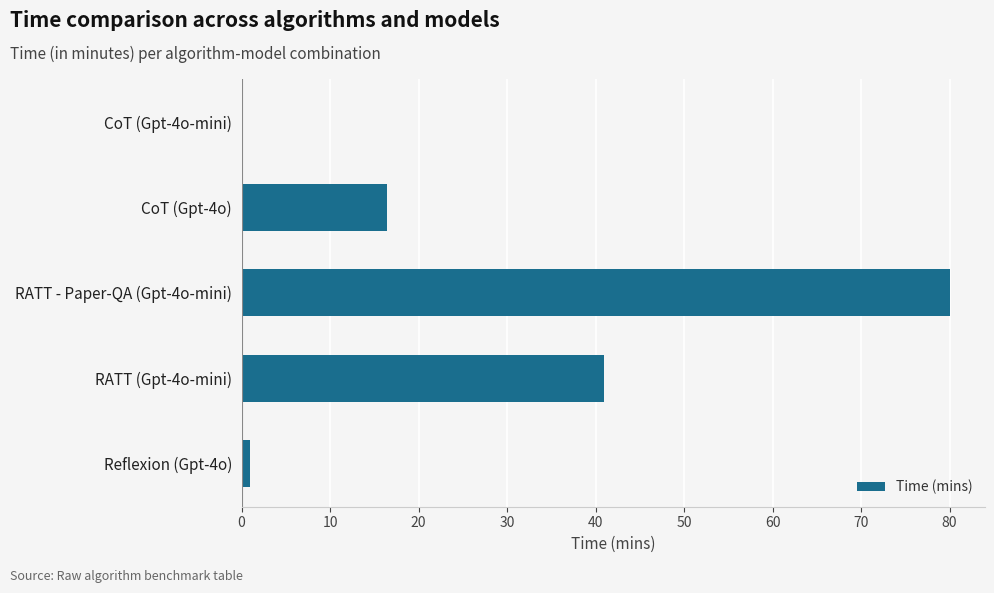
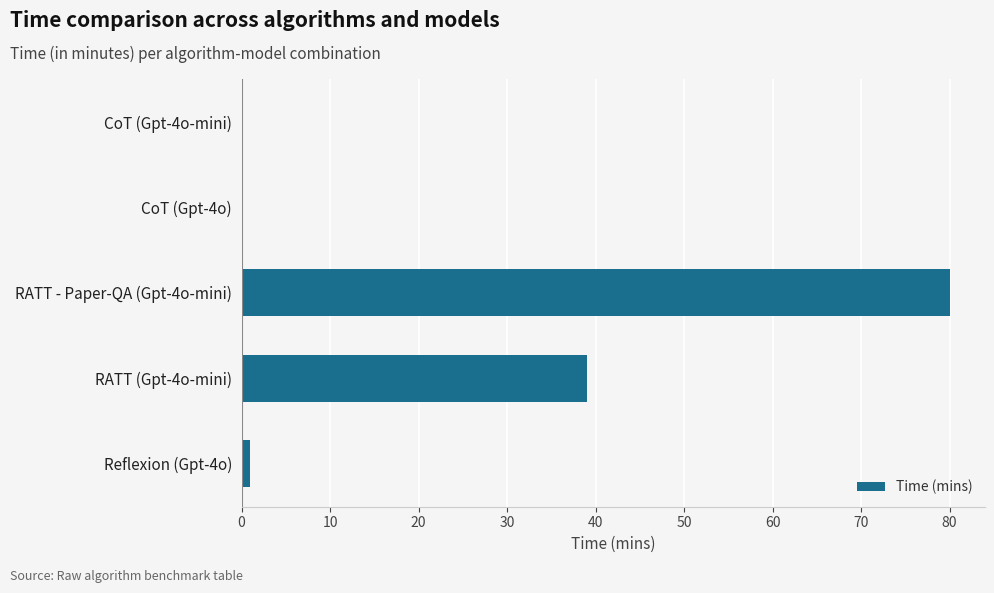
CoT (Gpt-4o): 16 -> 0
RATT (Gpt-4o-mini): 41 -> 39
